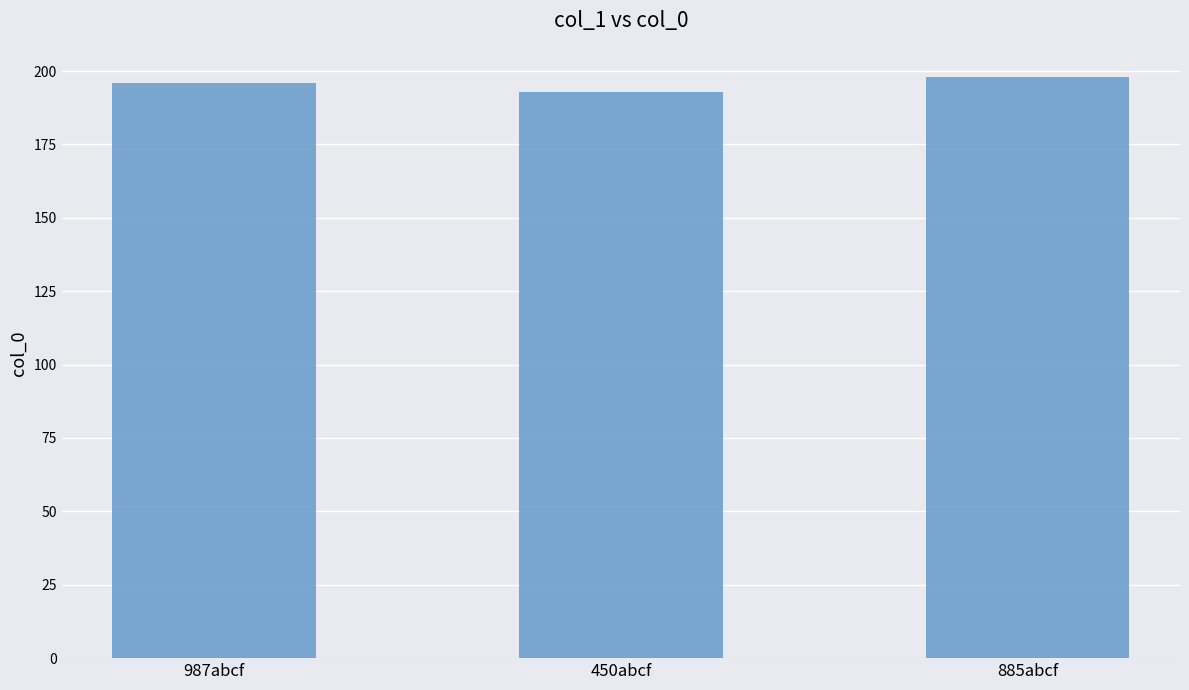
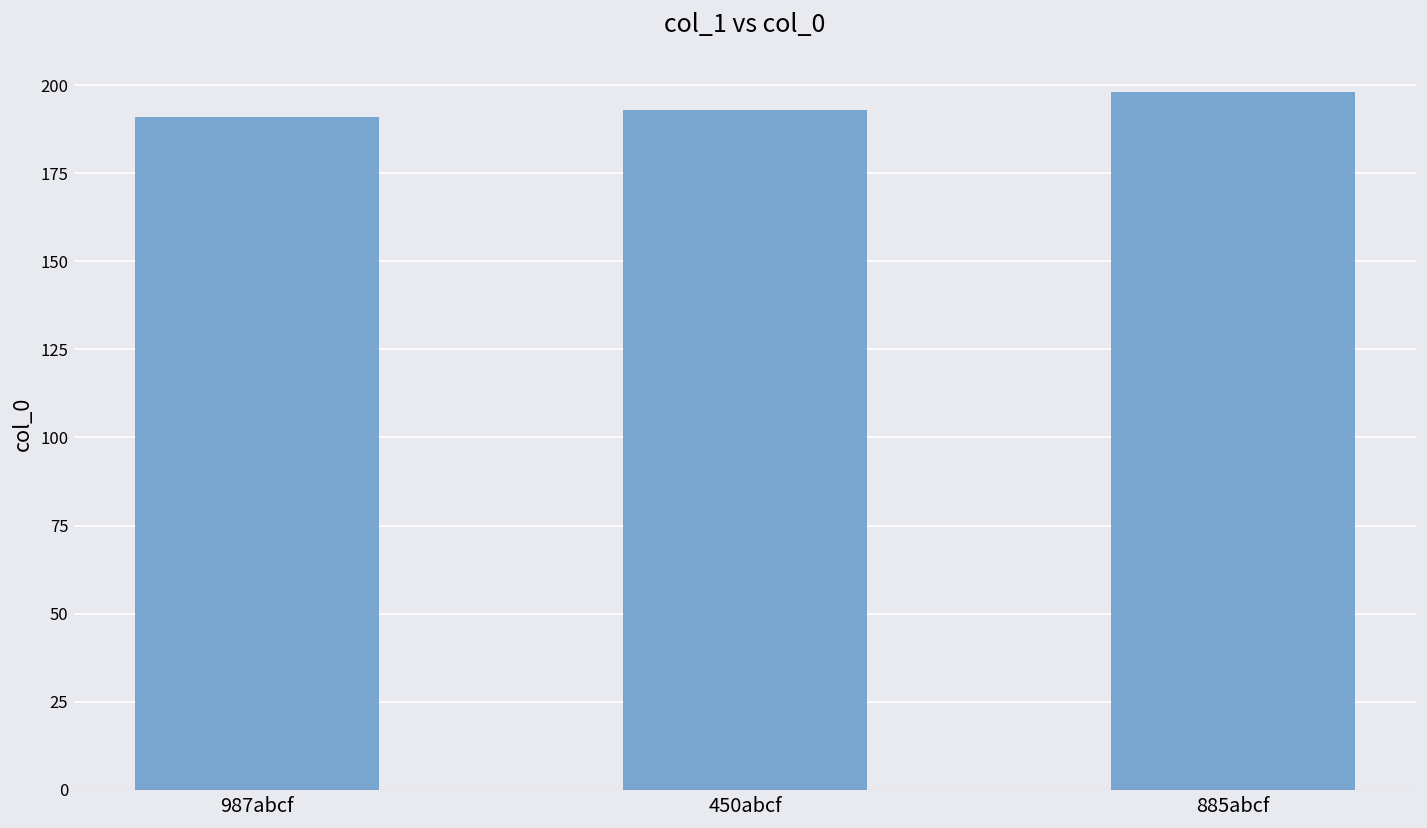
987abcf: 196 -> 191
